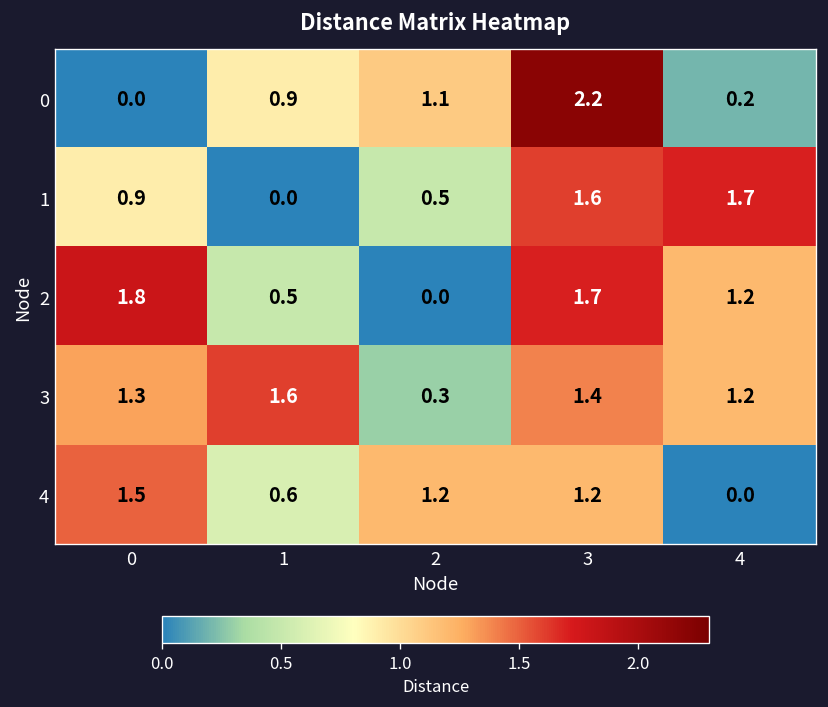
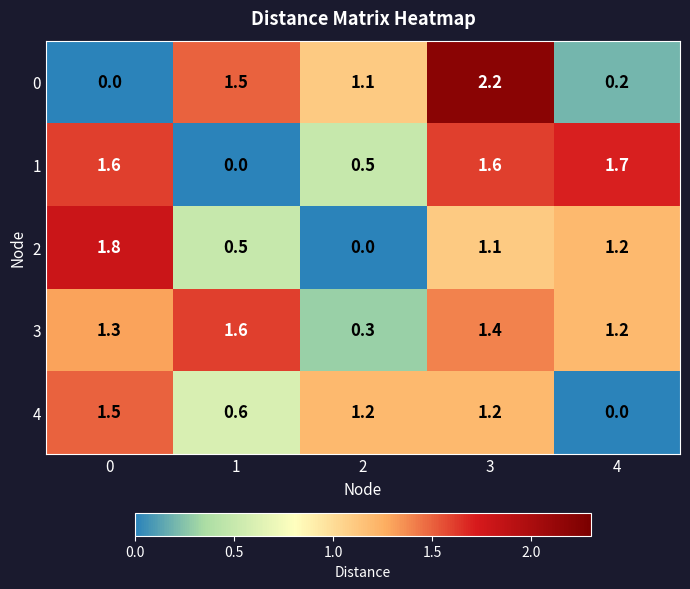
0, 1: 0.9 -> 1.5
1, 0: 0.9 -> 1.6
2, 3: 1.7 -> 1.1
